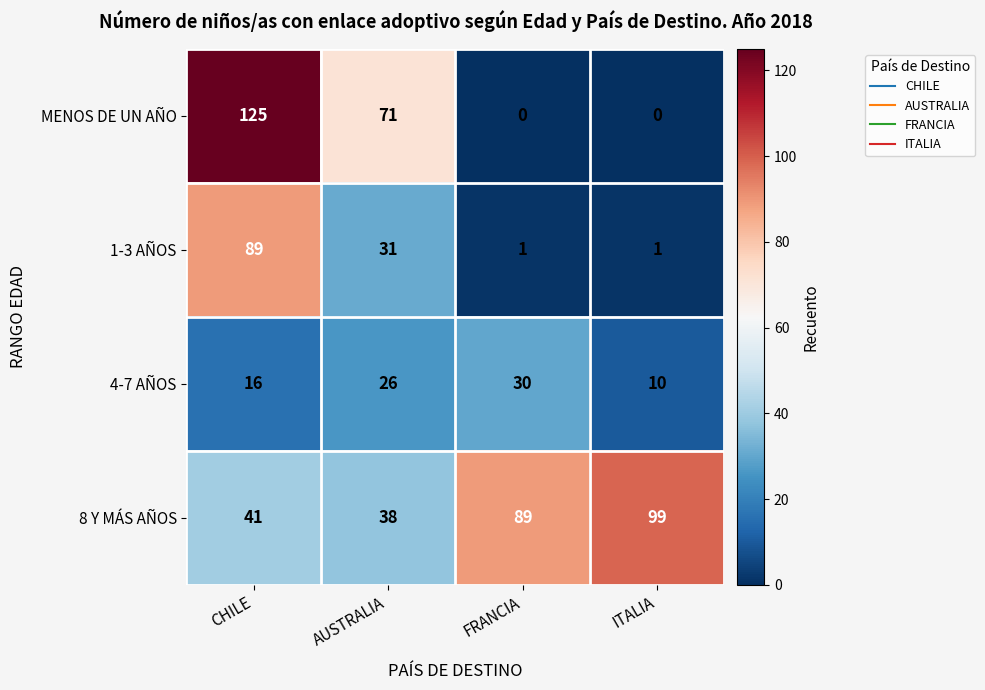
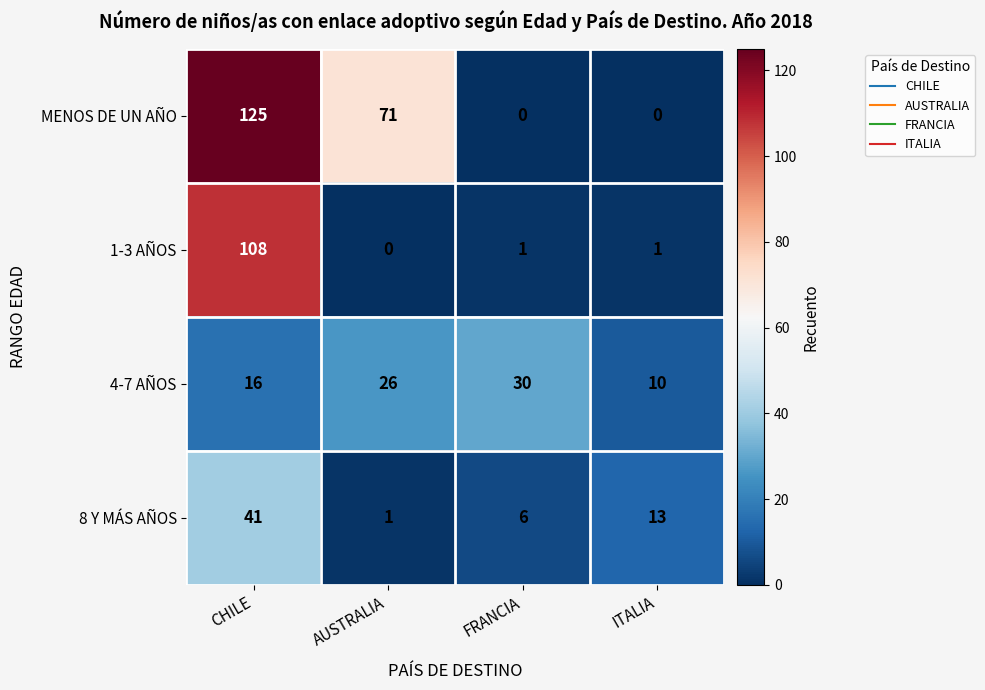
1-3 AÑOS, CHILE: 89 -> 108
1-3 AÑOS, AUSTRALIA: 31 -> 0
8 Y MÁS AÑOS, AUSTRALIA: 38 -> 1
8 Y MÁS AÑOS, FRANCIA: 89 -> 6
8 Y MÁS AÑOS, ITALIA: 99 -> 13
